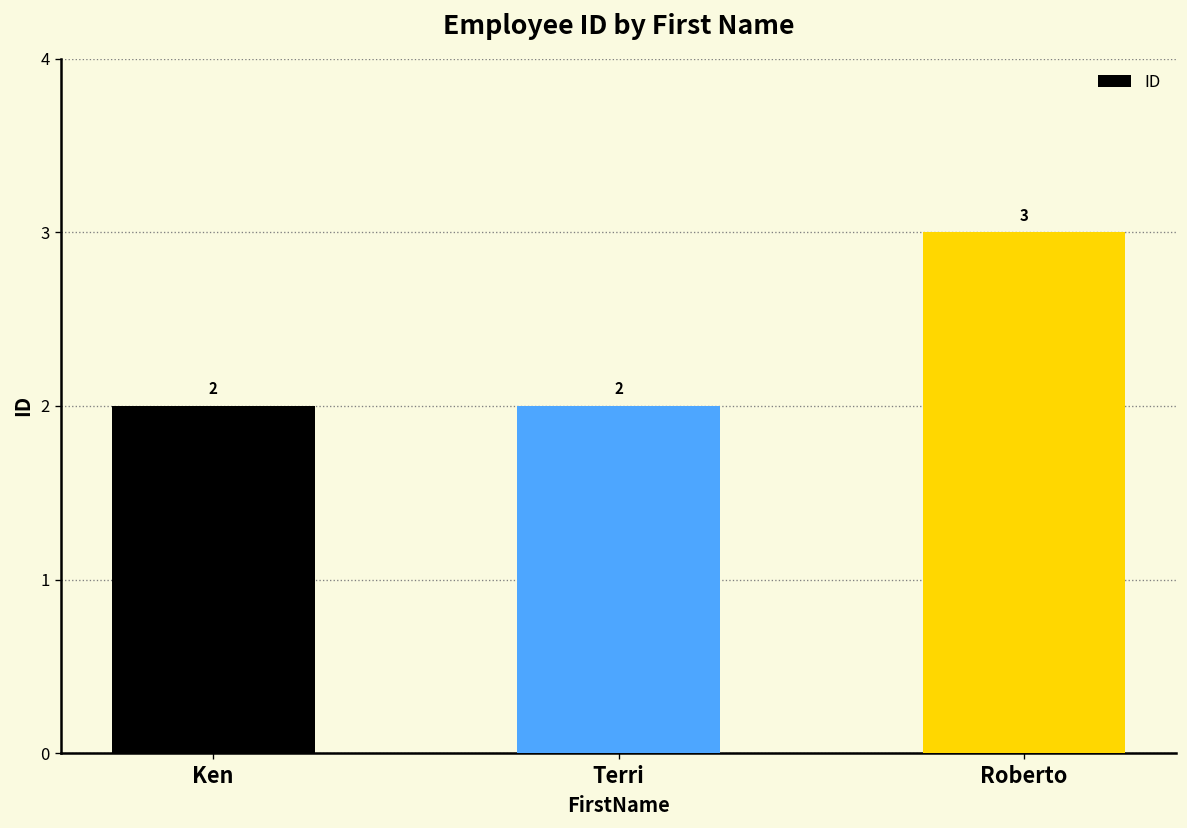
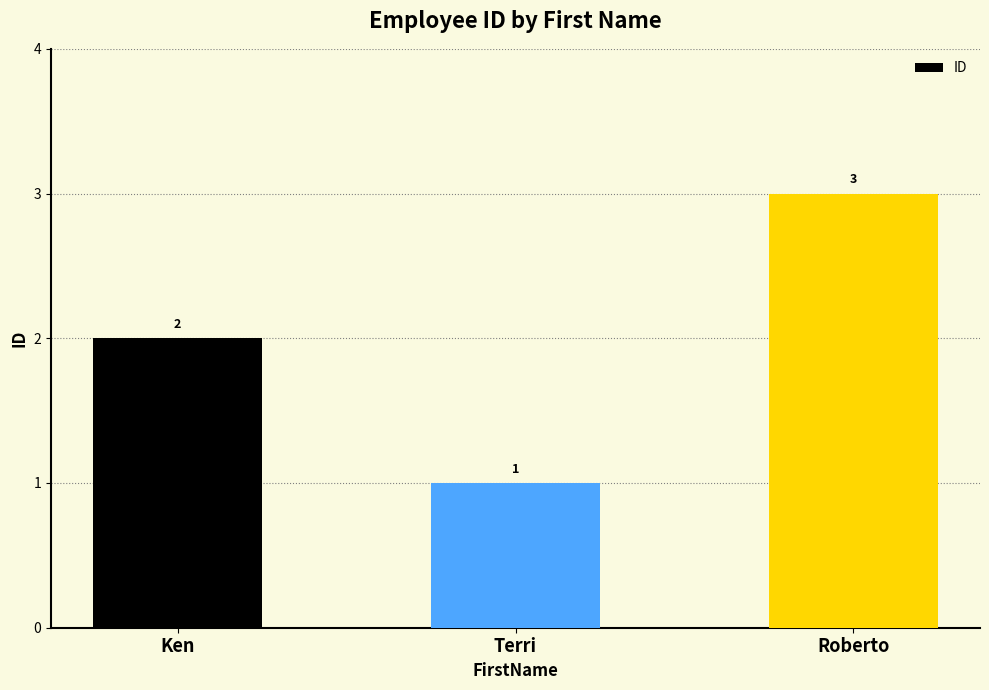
Terri: 2 -> 1
